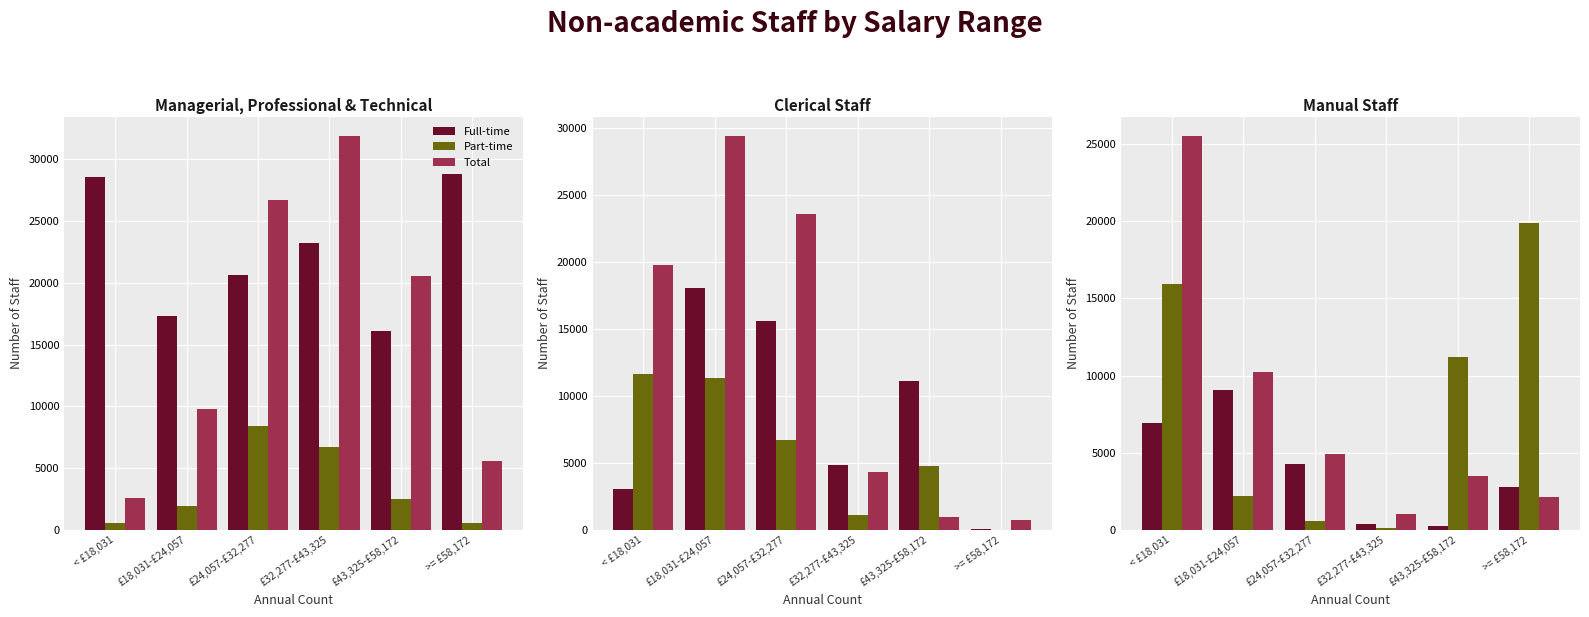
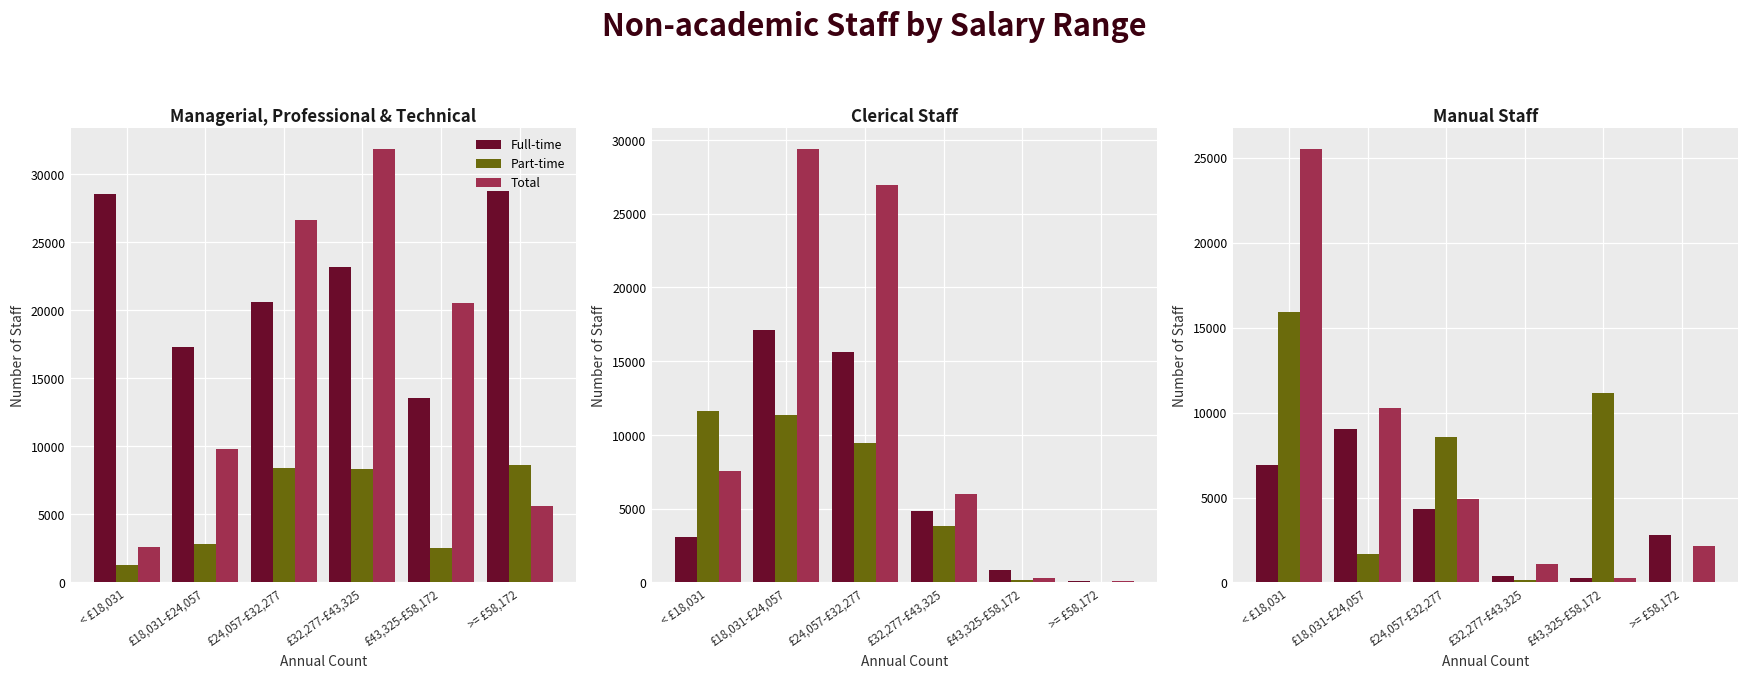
Managerial, Professional & Technical, Part-time, < £18,031: 600 -> 1300
Managerial, Professional & Technical, Part-time, £18,031-£24,057: 2000 -> 2800
Managerial, Professional & Technical, Part-time, £32,277-£43,325: 6800 -> 8400
Managerial, Professional & Technical, Full-time, £43,325-£58,172: 16100 -> 13600
Managerial, Professional & Technical, Part-time, >= £58,172: 500 -> 8600
Clerical Staff, Total, < £18,031: 19800 -> 7500
Clerical Staff, Full-time, £18,031-£24,057: 18000 -> 17100
Clerical Staff, Part-time, £24,057-£32,277: 6700 -> 9500
Clerical Staff, Total, £24,057-£32,277: 23600 -> 27000
Clerical Staff, Part-time, £32,277-£43,325: 1200 -> 3800
Clerical Staff, Total, £32,277-£43,325: 4300 -> 6000
Clerical Staff, Full-time, £43,325-£58,172: 11100 -> 800
Clerical Staff, Part-time, £43,325-£58,172: 4800 -> 200
Clerical Staff, Total, £43,325-£58,172: 1000 -> 300
Clerical Staff, Total, >= £58,172: 700 -> 100
Manual Staff, Part-time, £18,031-£24,057: 2200 -> 1700
Manual Staff, Part-time, £24,057-£32,277: 600 -> 8500
Manual Staff, Total, £43,325-£58,172: 3500 -> 300
Manual Staff, Part-time, >= £58,172: 19900 -> 0
